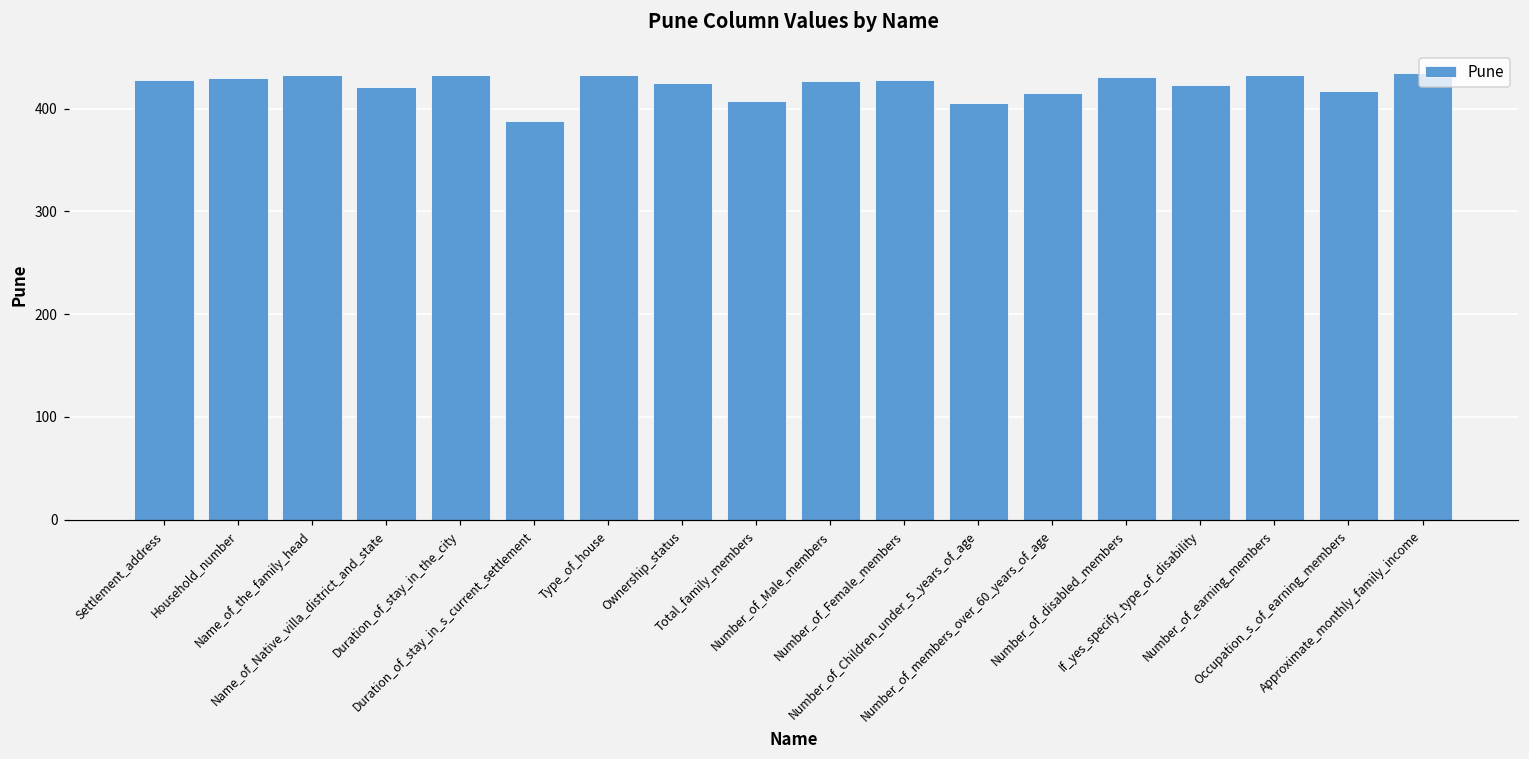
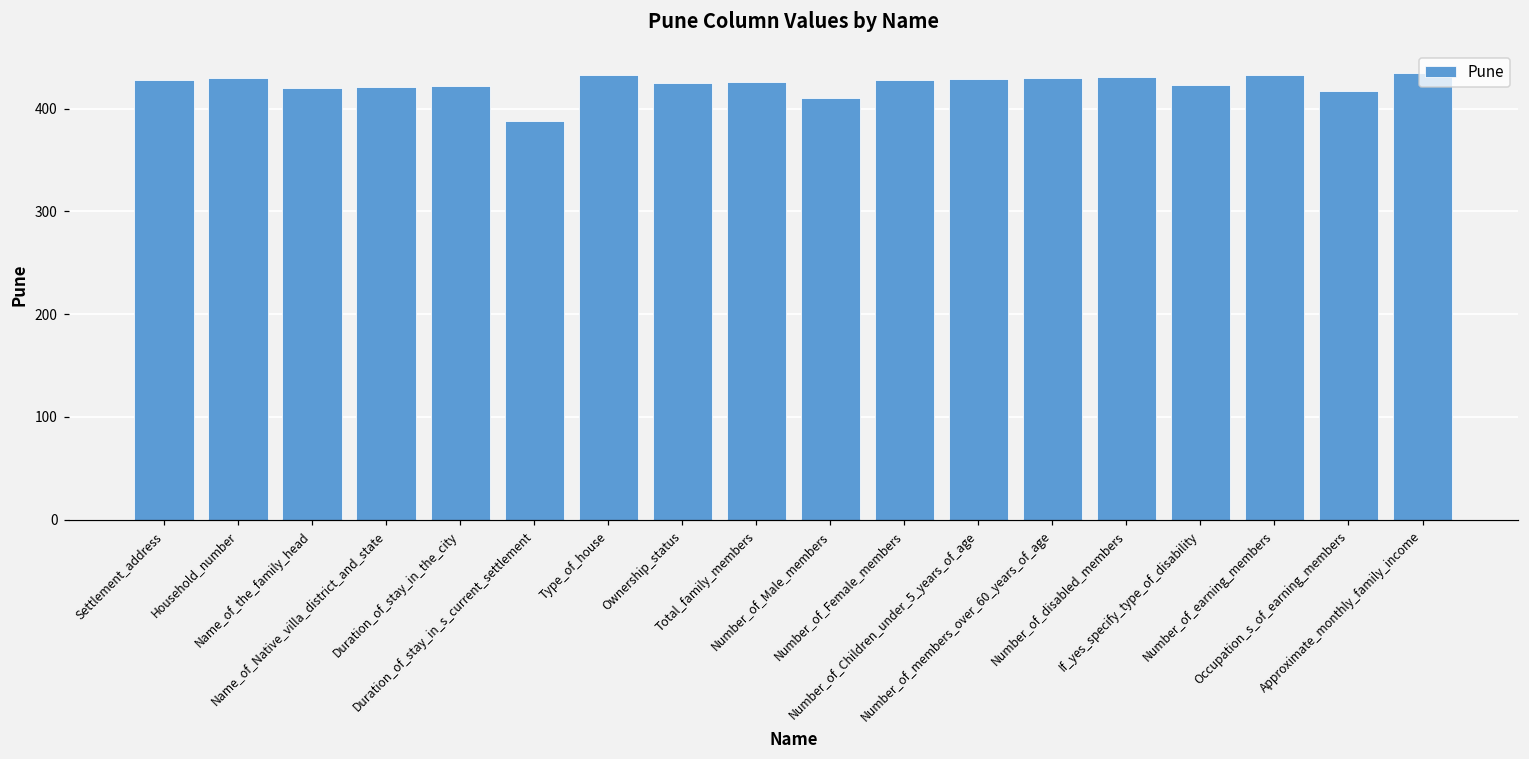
Name_of_the_family_head: 430 -> 420
Duration_of_stay_in_the_city: 430 -> 420
Total_family_members: 410 -> 430
Number_of_Male_members: 430 -> 410
Number_of_Children_under_5_years_of_age: 410 -> 430
Number_of_members_over_60_years_of_age: 420 -> 430
